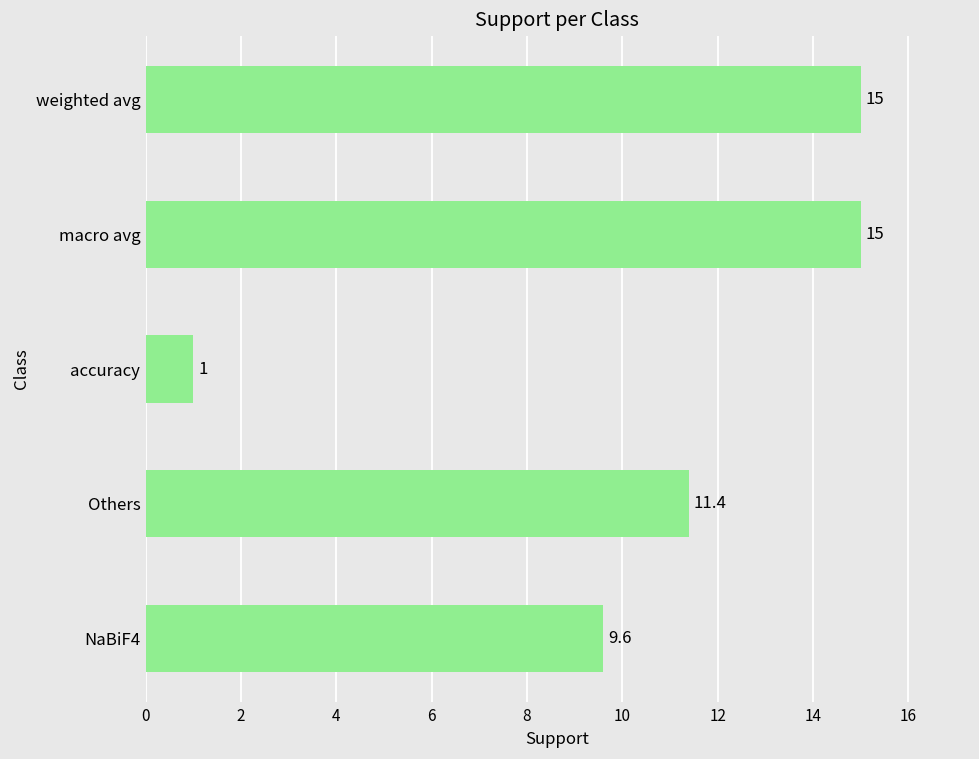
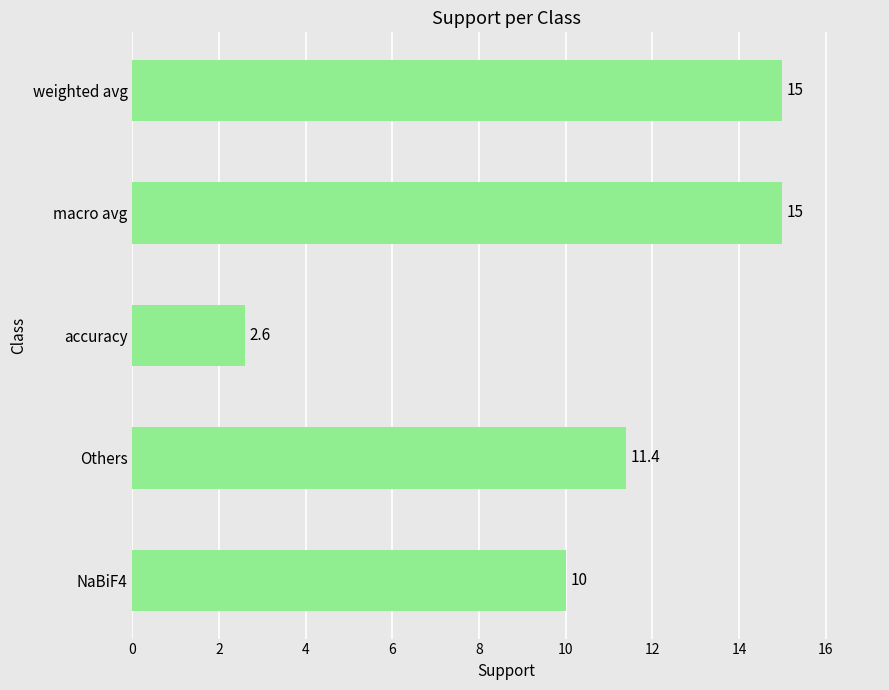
accuracy: 1 -> 2.6
NaBiF4: 9.6 -> 10
